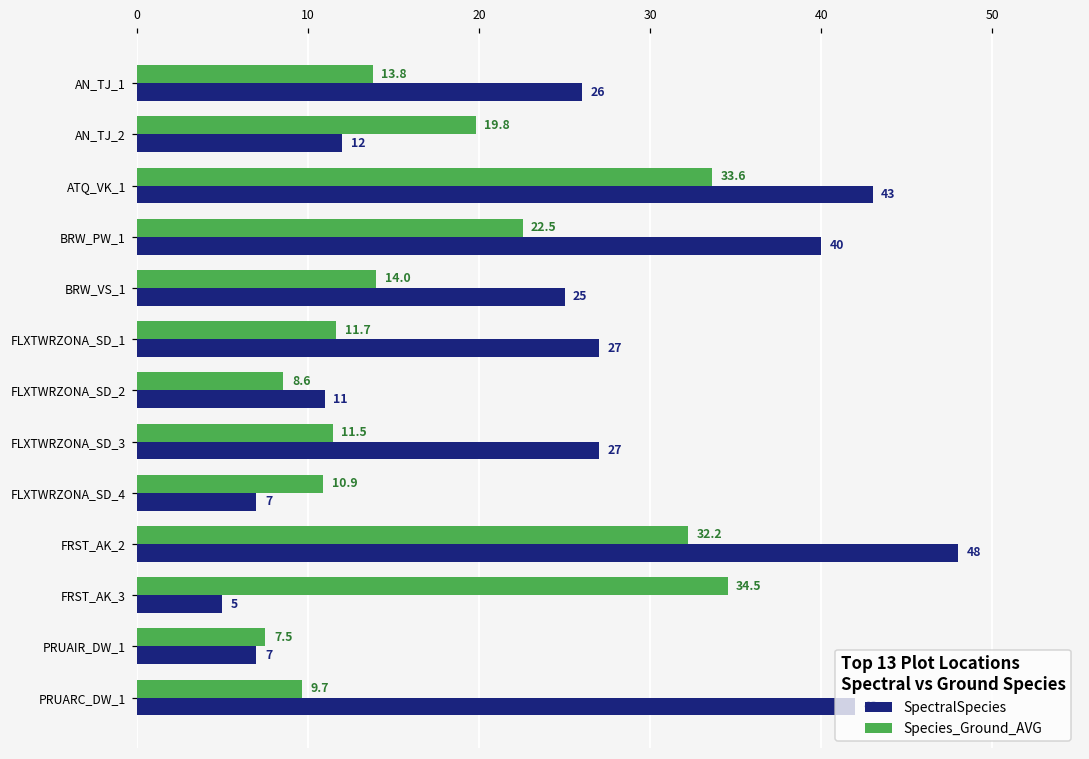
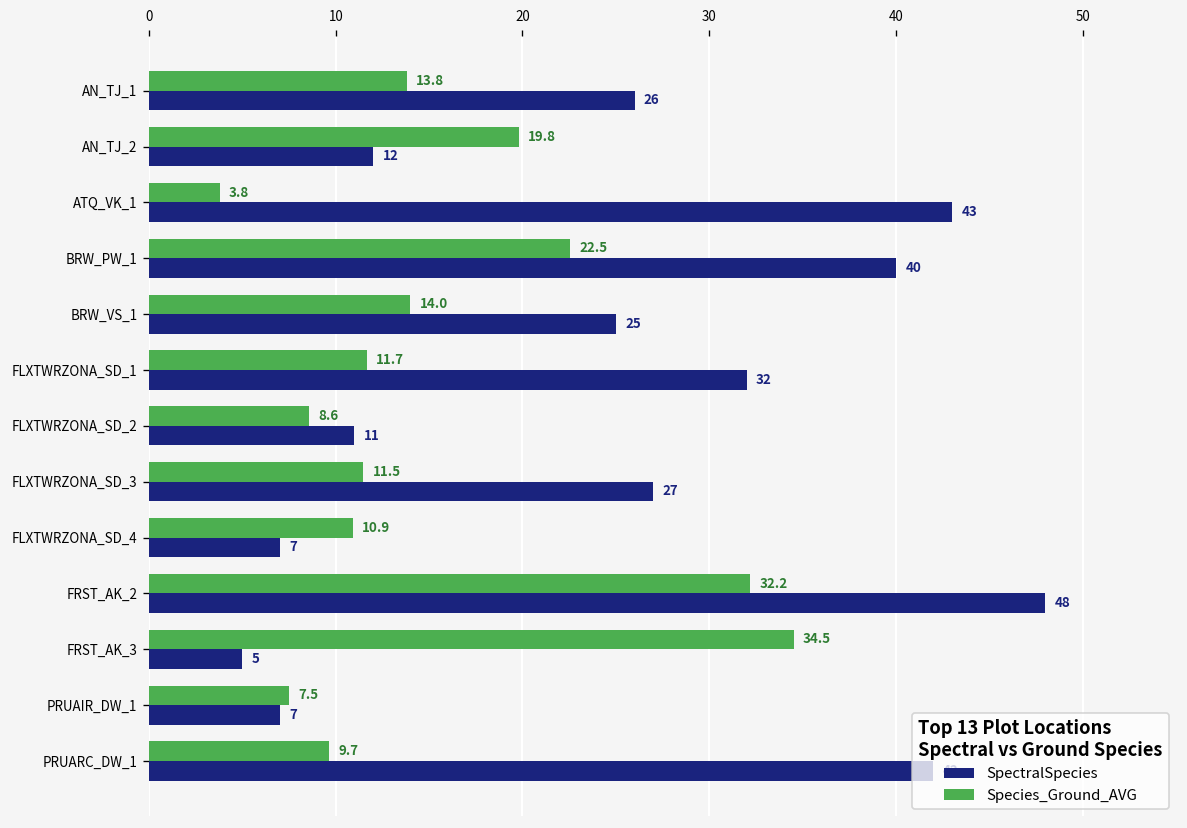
Species_Ground_AVG, ATQ_VK_1: 33.6 -> 3.8
SpectralSpecies, FLXTWRZONA_SD_1: 27 -> 32
